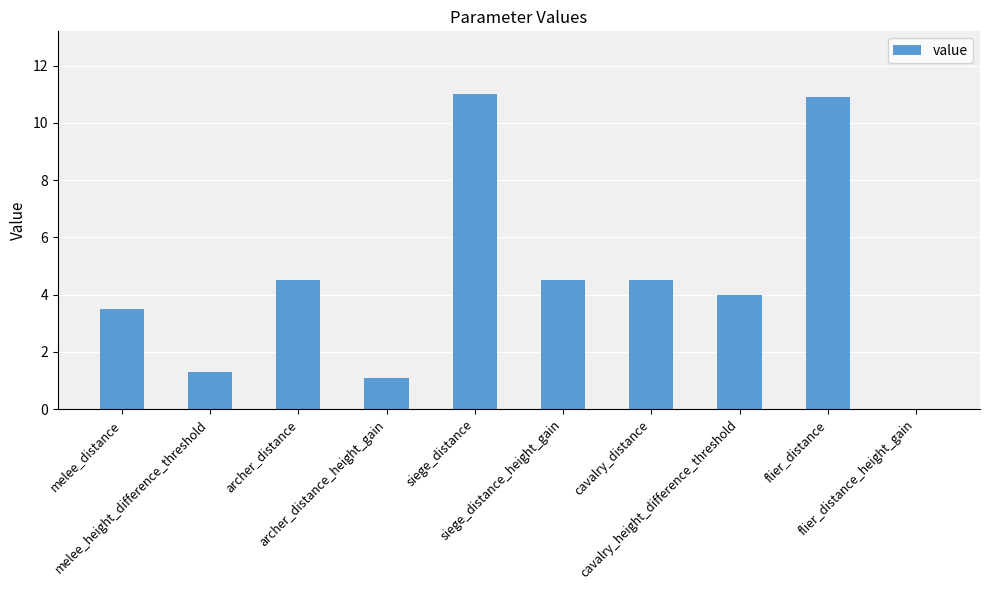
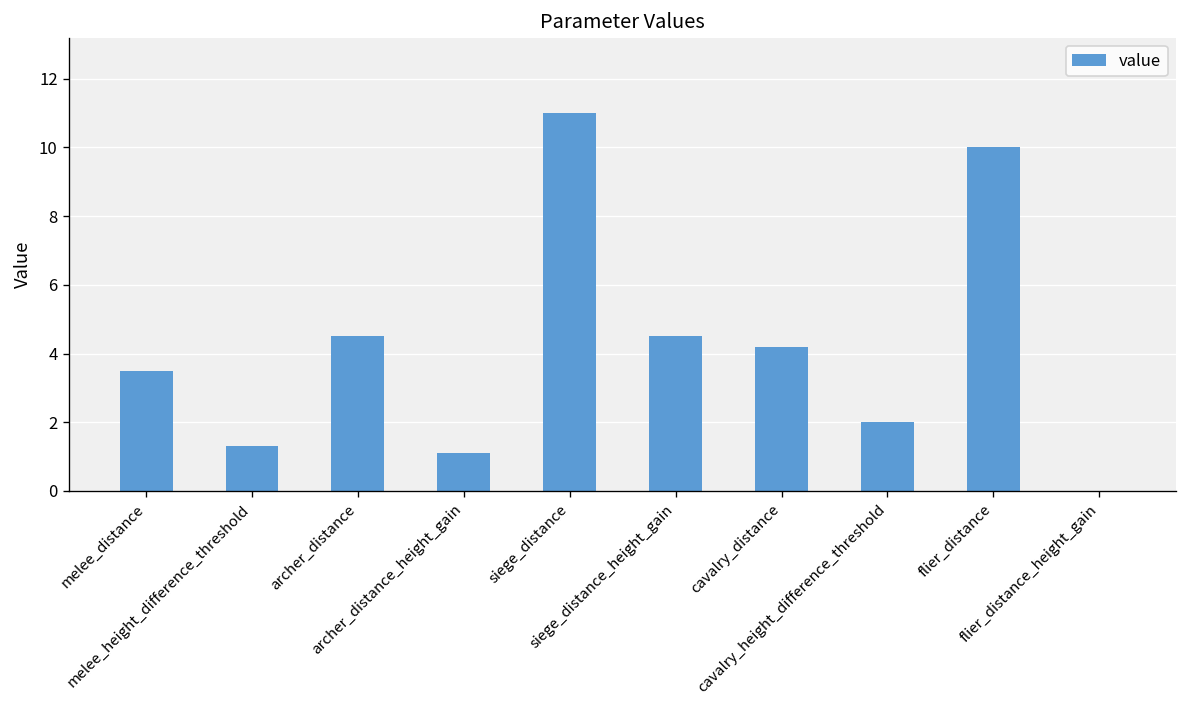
cavalry_distance: 4.5 -> 4.2
cavalry_height_difference_threshold: 4 -> 2
flier_distance: 10.9 -> 10.0
